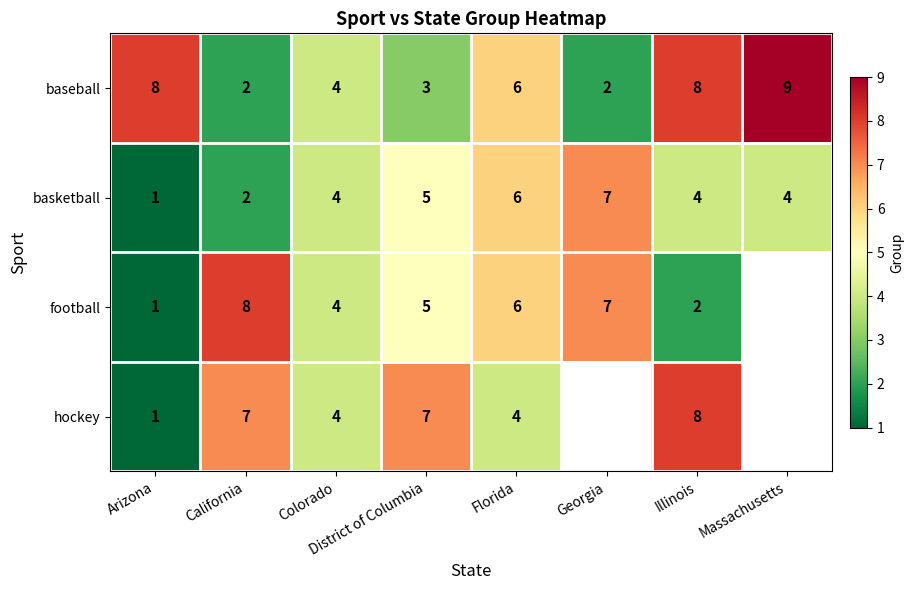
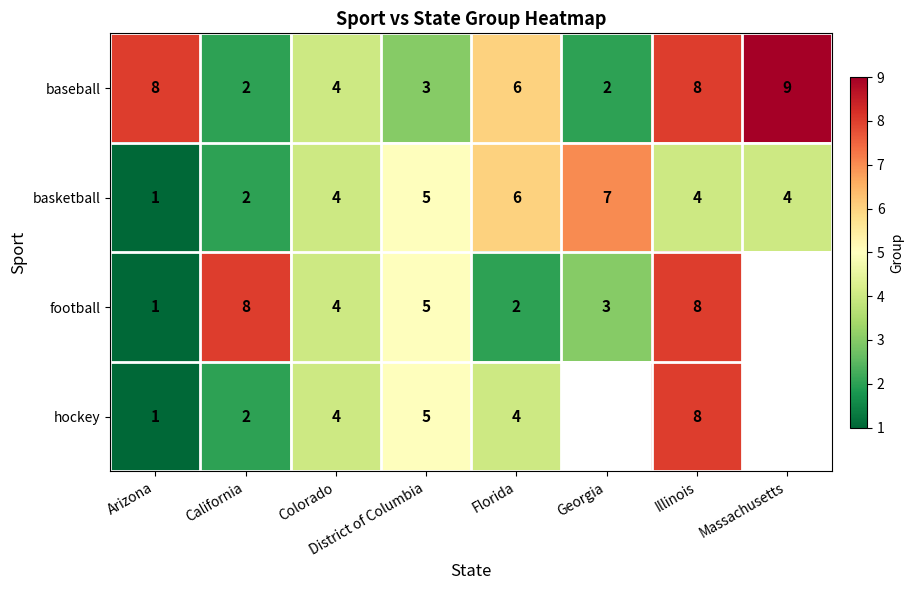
football, Florida: 6 -> 2
football, Georgia: 7 -> 3
football, Illinois: 2 -> 8
hockey, California: 7 -> 2
hockey, District of Columbia: 7 -> 5
